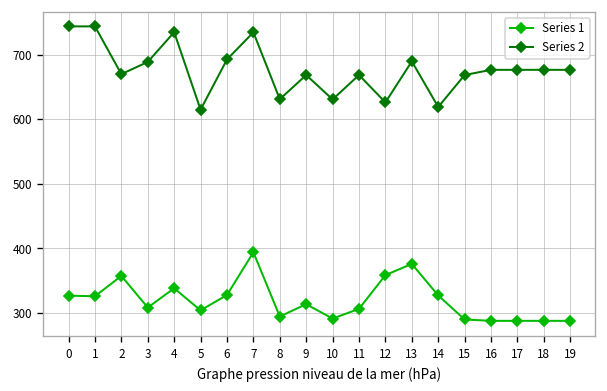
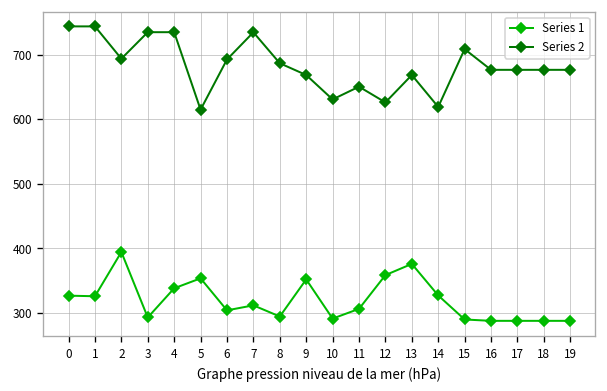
Series 1, 2: 360 -> 390
Series 2, 2: 670 -> 690
Series 1, 3: 310 -> 290
Series 2, 3: 690 -> 730
Series 1, 5: 300 -> 350
Series 1, 6: 330 -> 300
Series 1, 7: 390 -> 310
Series 2, 8: 630 -> 690
Series 1, 9: 310 -> 350
Series 2, 11: 670 -> 650
Series 2, 13: 690 -> 670
Series 2, 15: 670 -> 710
